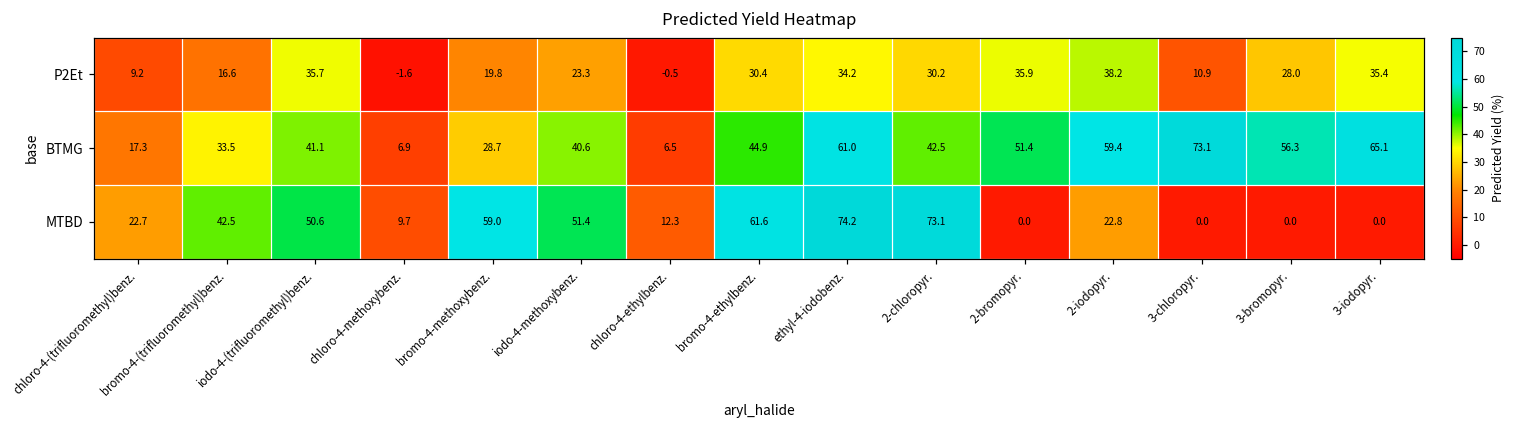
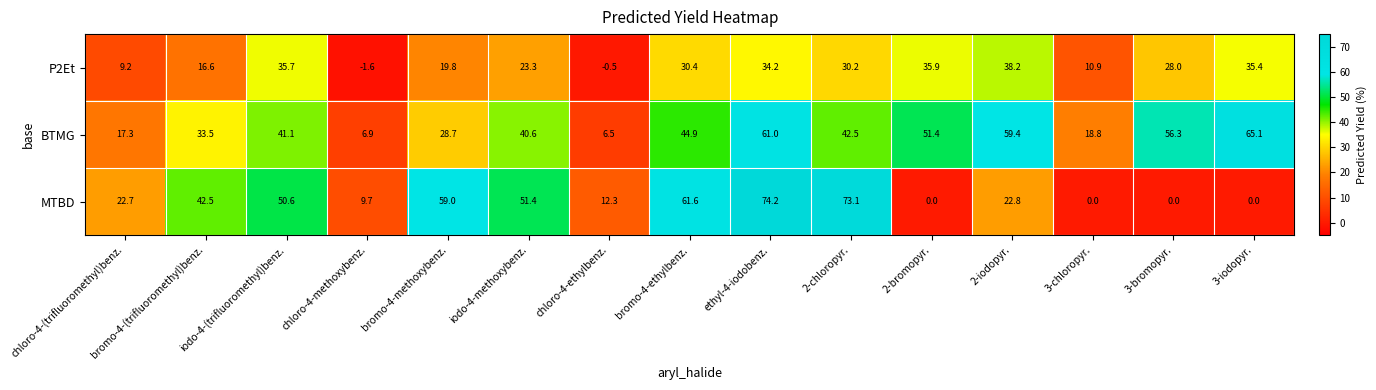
BTMG, 3-chloropyr.: 73.1 -> 18.8
